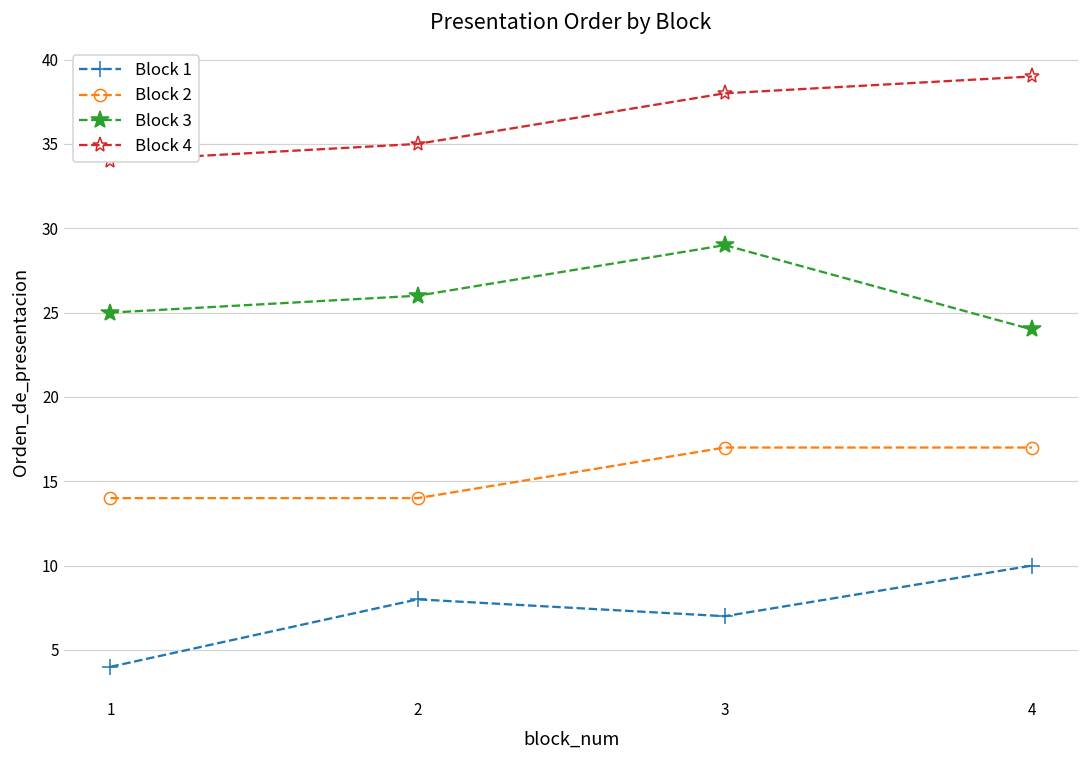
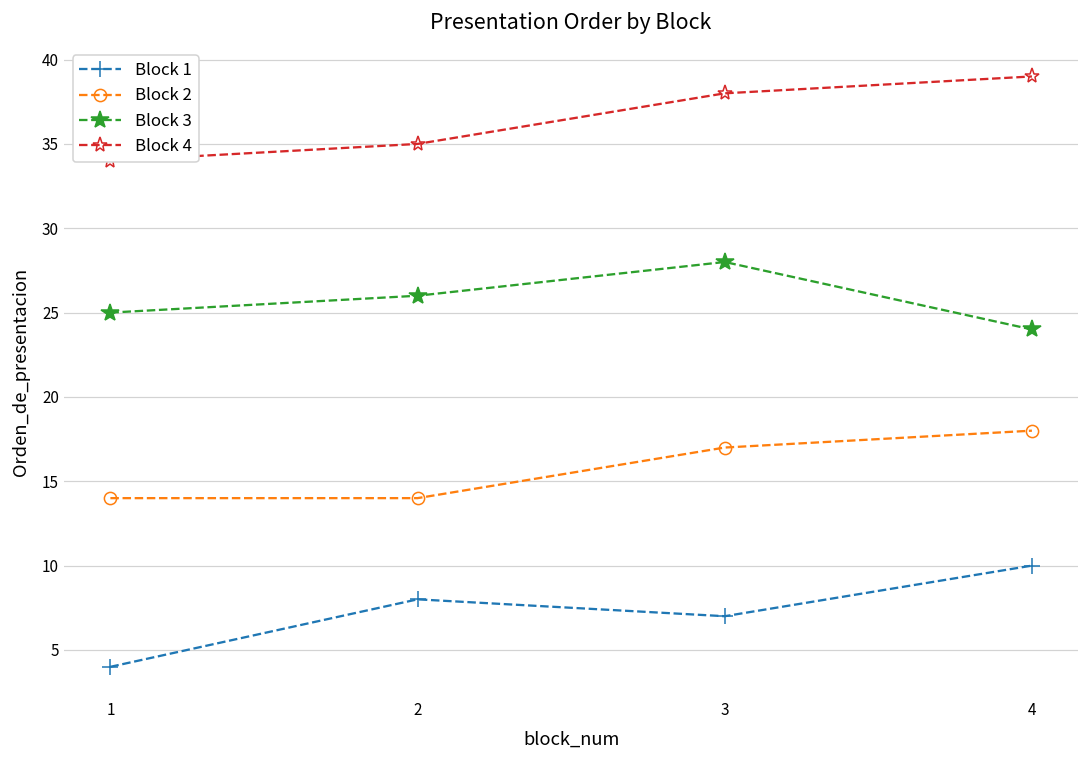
Block 3, 3: 29 -> 28
Block 2, 4: 17 -> 18
